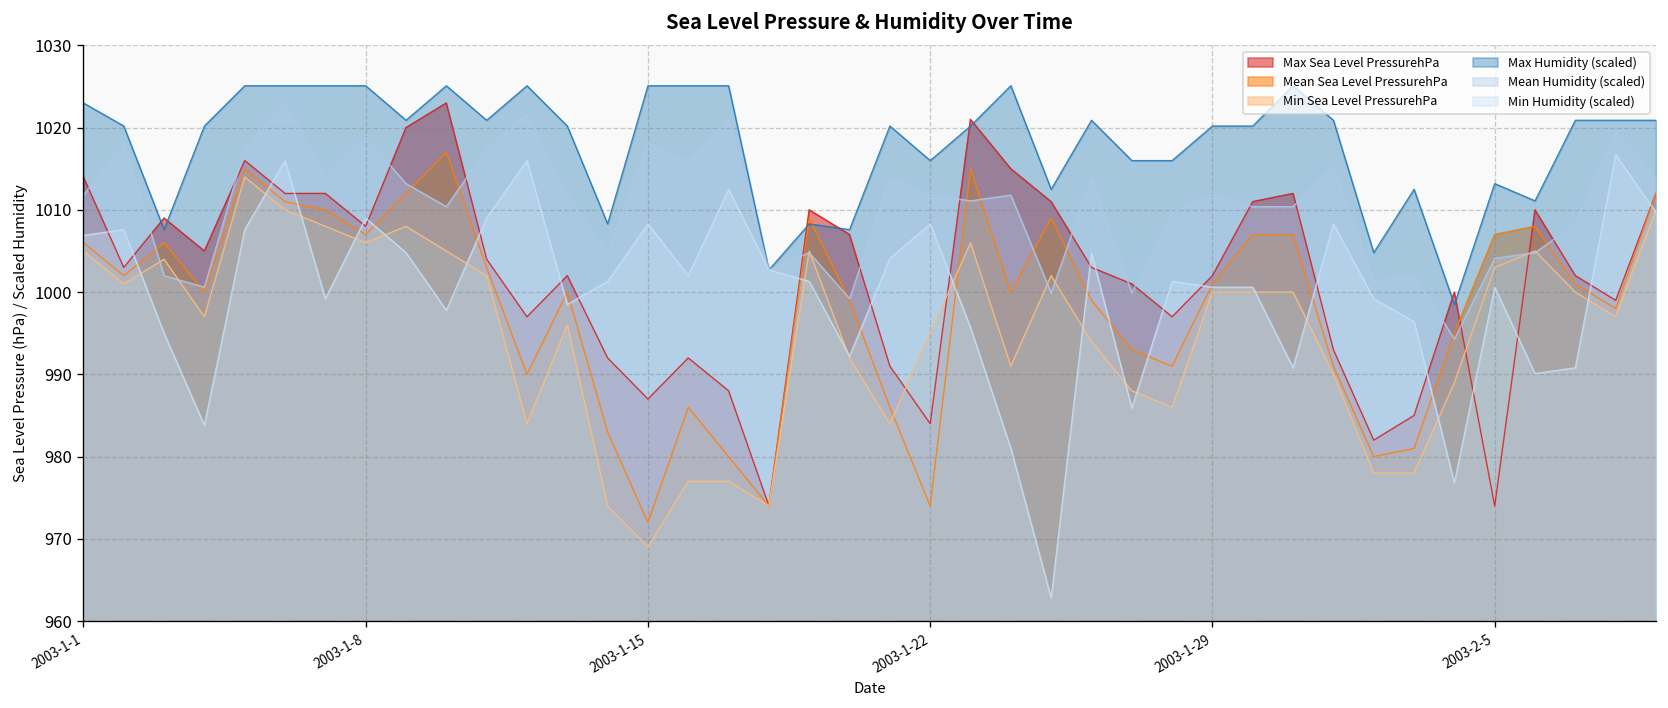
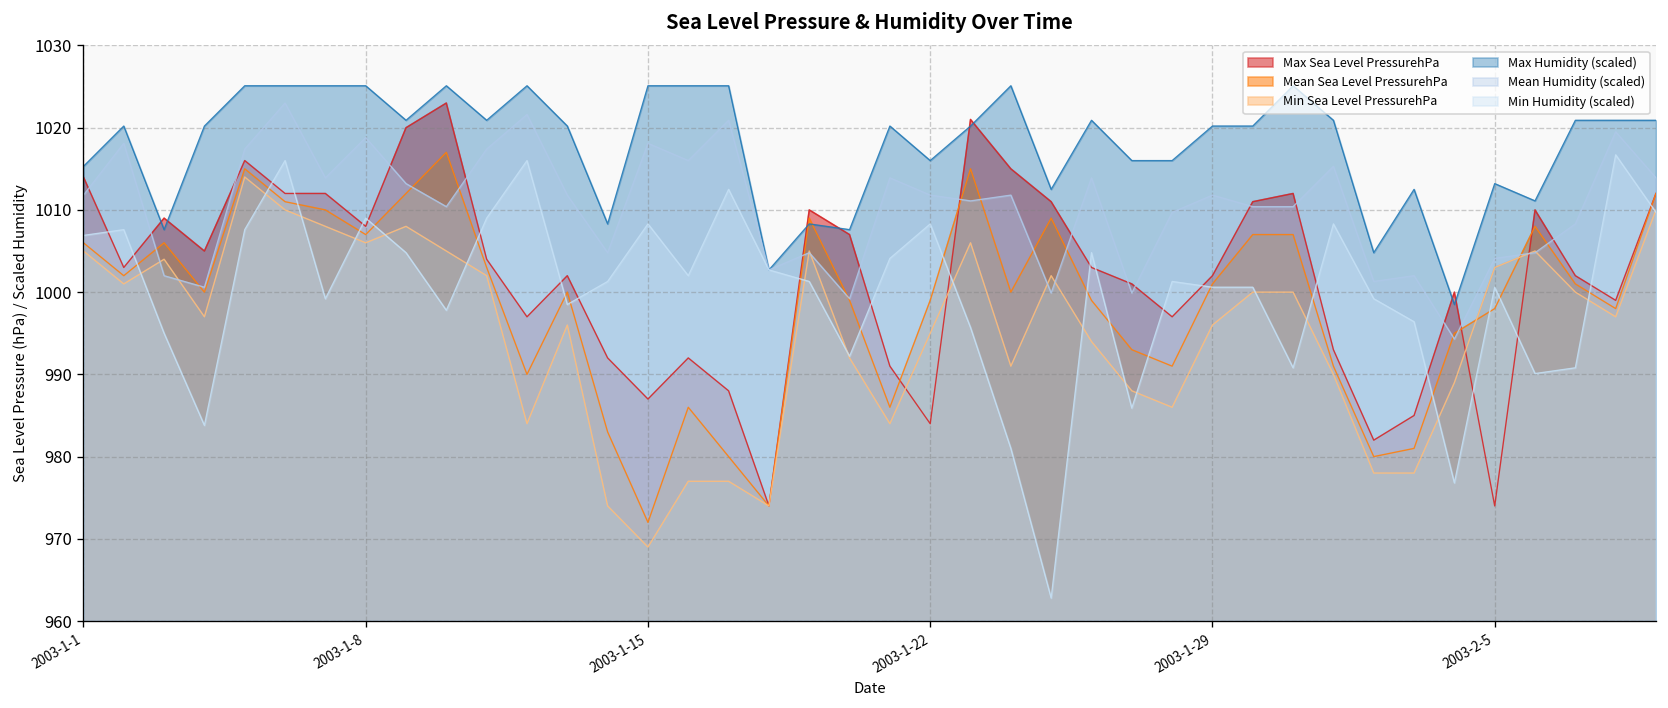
Max Humidity (scaled), 2003-1-1: 1023 -> 1015
Mean Sea Level PressurehPa, 2003-1-22: 974 -> 999
Min Sea Level PressurehPa, 2003-1-29: 1000 -> 996
Mean Sea Level PressurehPa, 2003-2-5: 1007 -> 998
